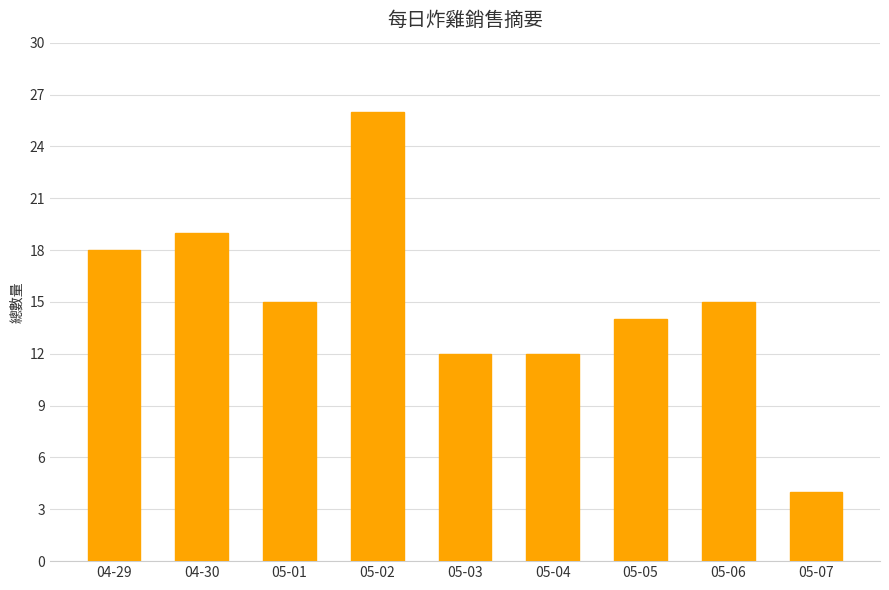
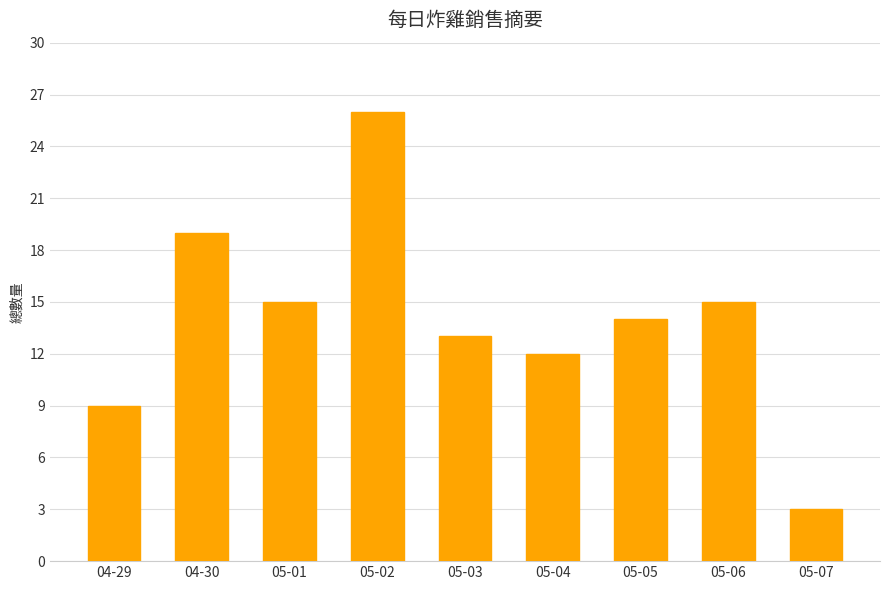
04-29: 18 -> 9
05-03: 12 -> 13
05-07: 4 -> 3
